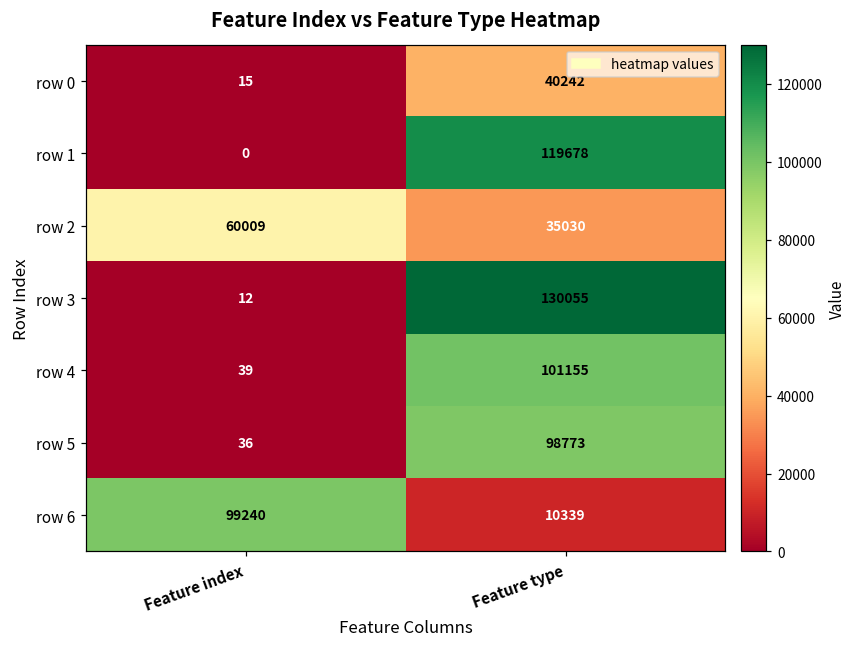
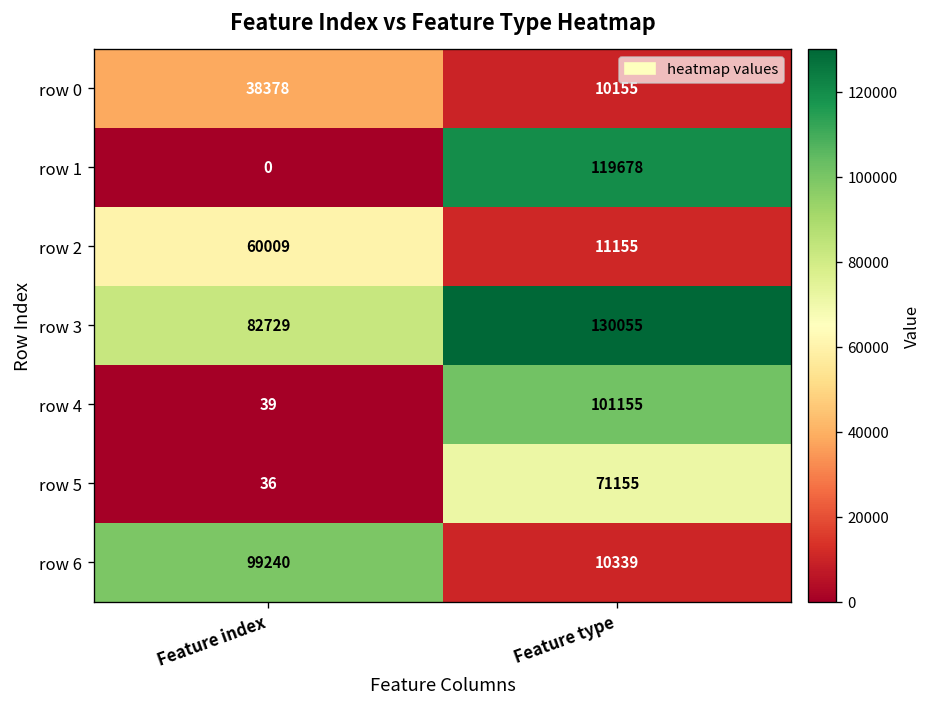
row 0, Feature index: 15 -> 38378
row 0, Feature type: 40242 -> 10155
row 2, Feature type: 35030 -> 11155
row 3, Feature index: 12 -> 82729
row 5, Feature type: 98773 -> 71155
